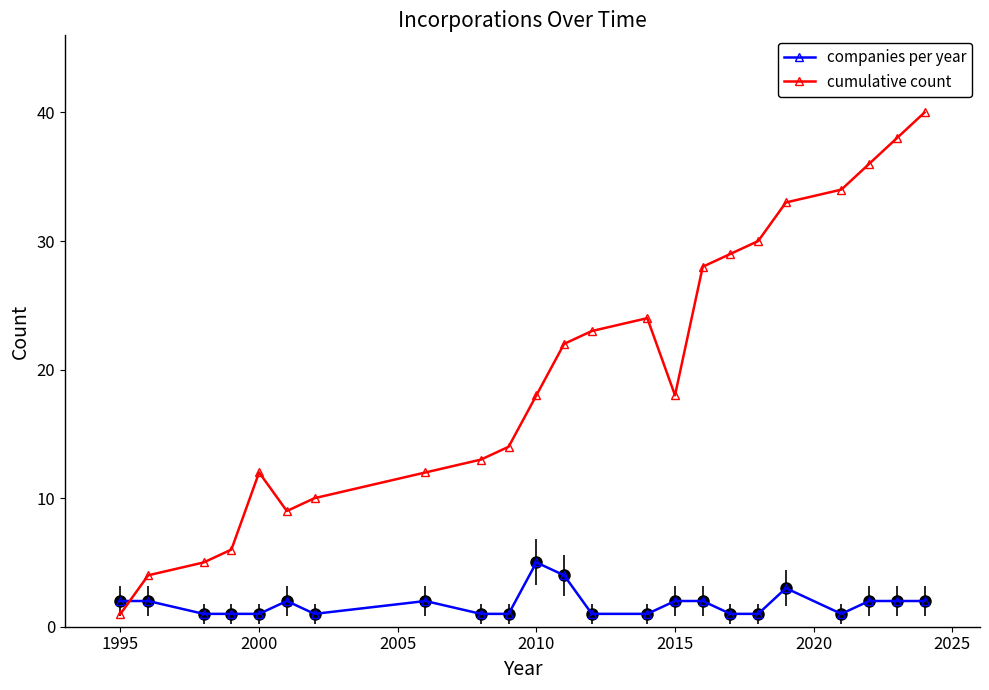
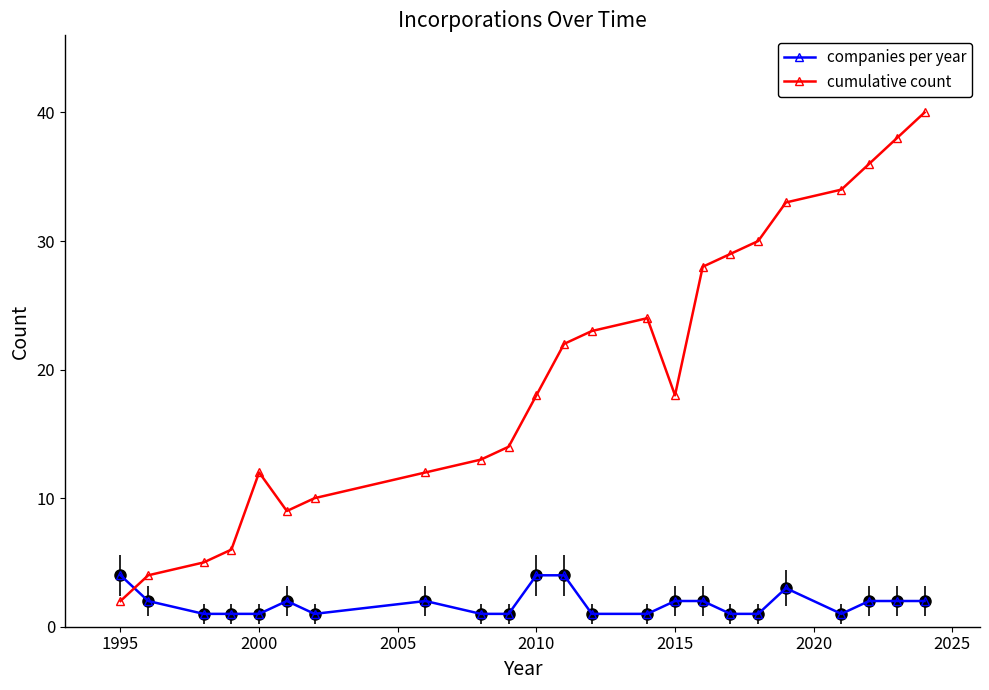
companies per year, 1995: 2 -> 4
cumulative count, 1995: 1 -> 2
companies per year, 2010: 5 -> 4
